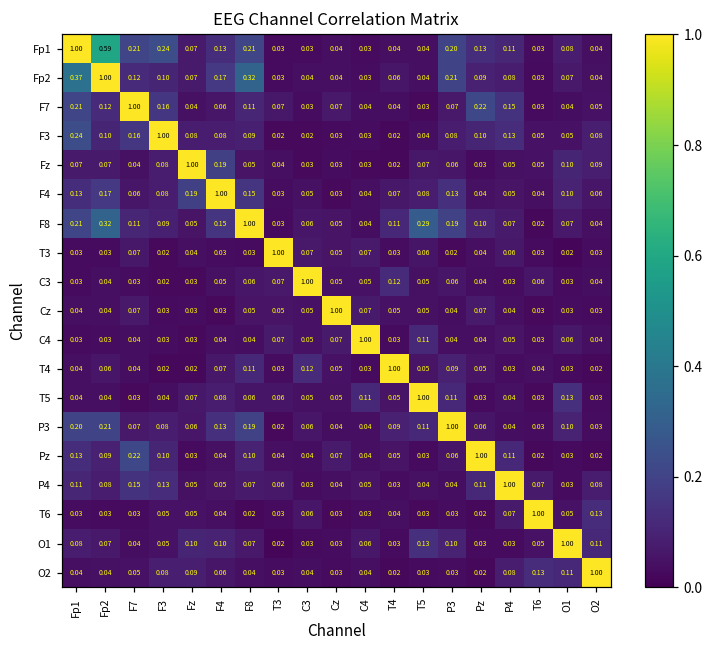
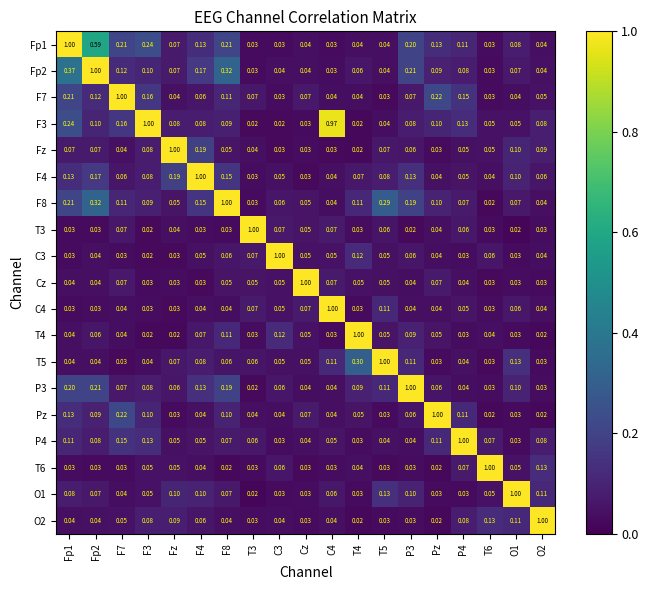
F3, C4: 0.03 -> 0.97
T5, T4: 0.05 -> 0.30
